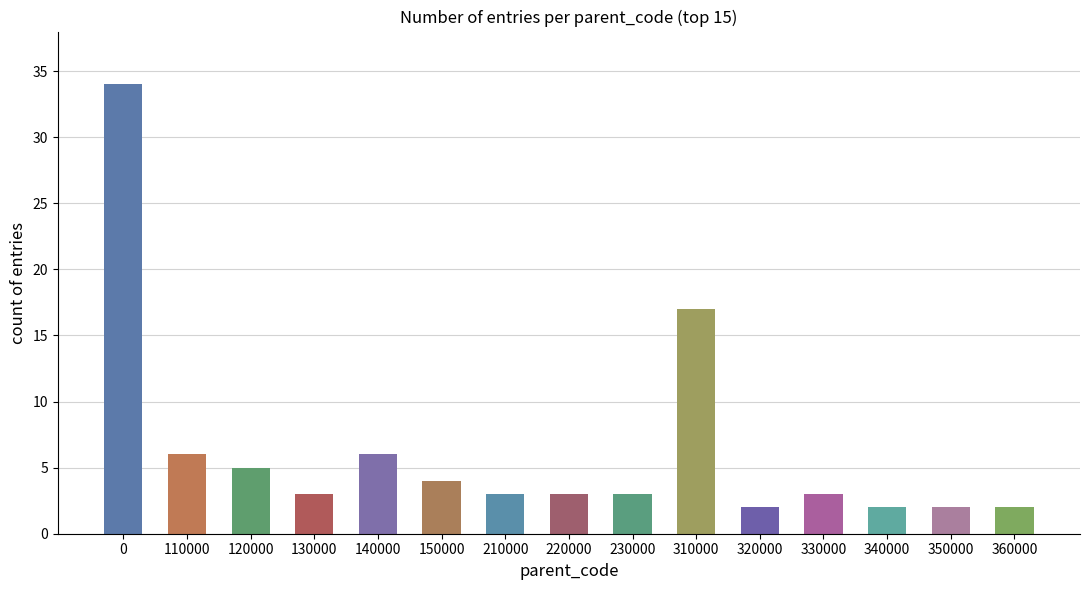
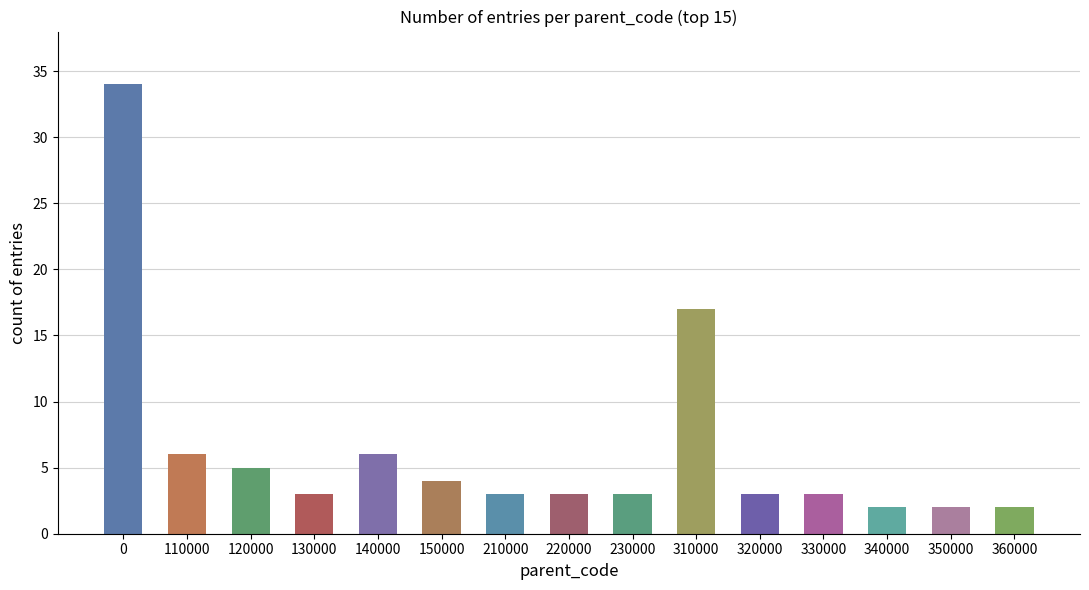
320000: 2 -> 3
